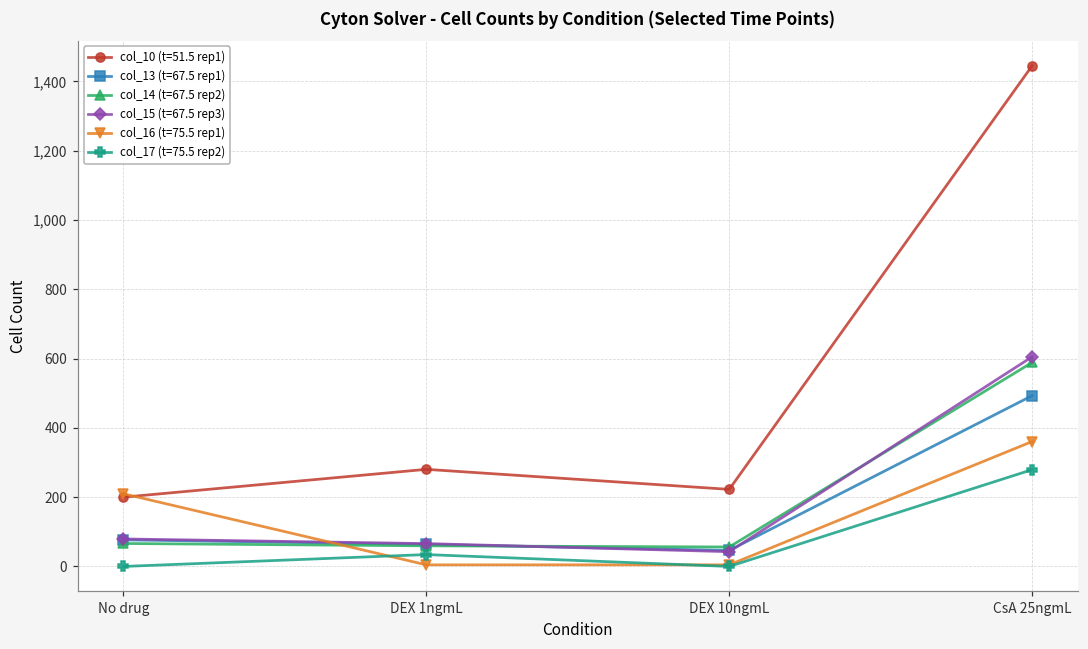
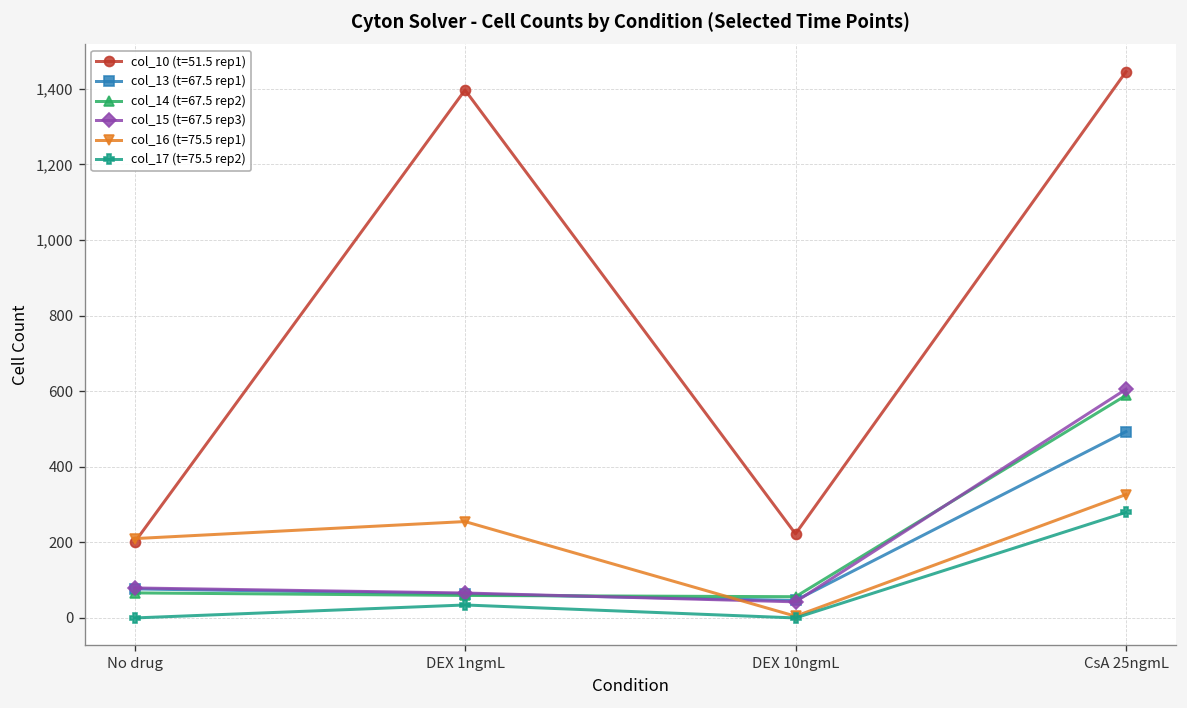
col_10 (t=51.5 rep1), DEX 1ngmL: 280 -> 1,400
col_16 (t=75.5 rep1), DEX 1ngmL: 0 -> 260
col_16 (t=75.5 rep1), CsA 25ngmL: 360 -> 330
